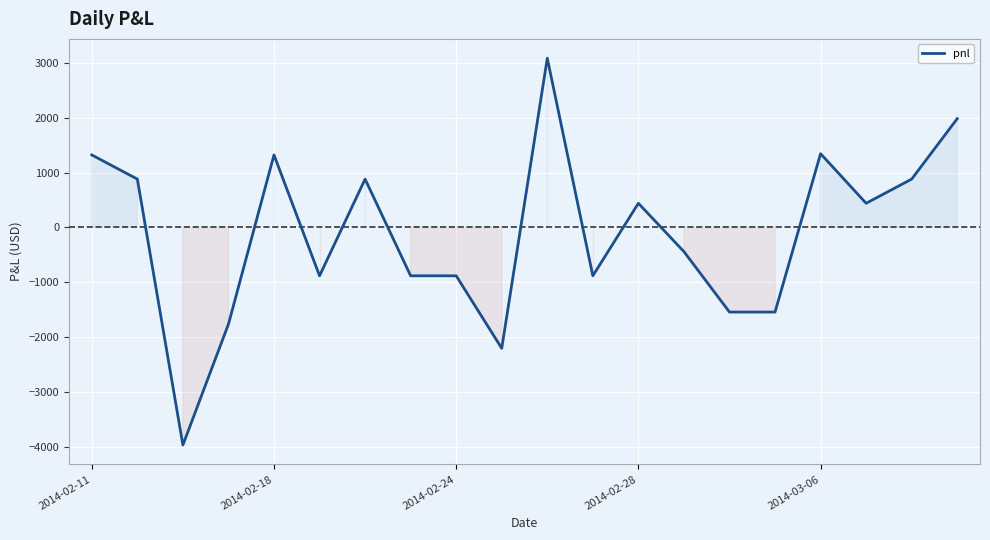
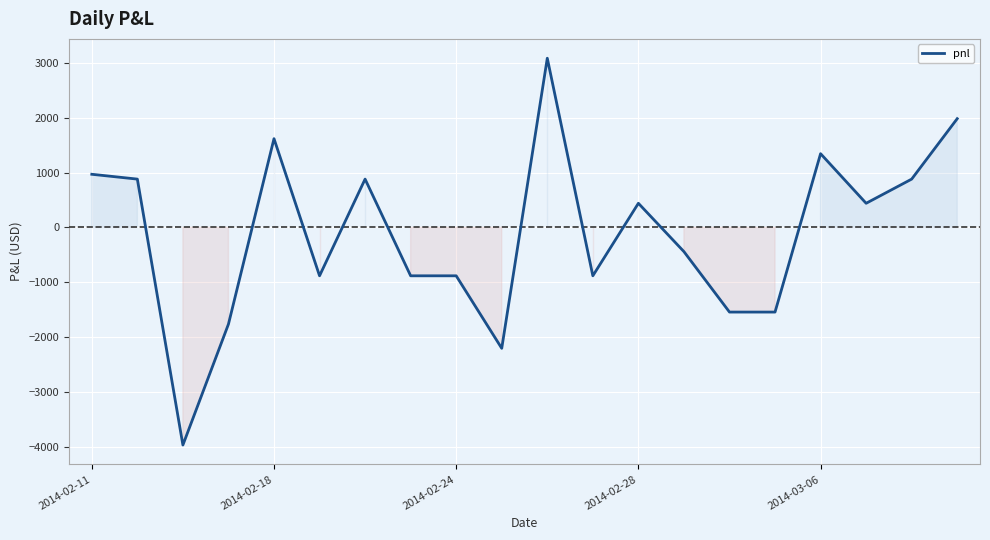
2014-02-11: 1300 -> 1000
2014-02-18: 1300 -> 1600
